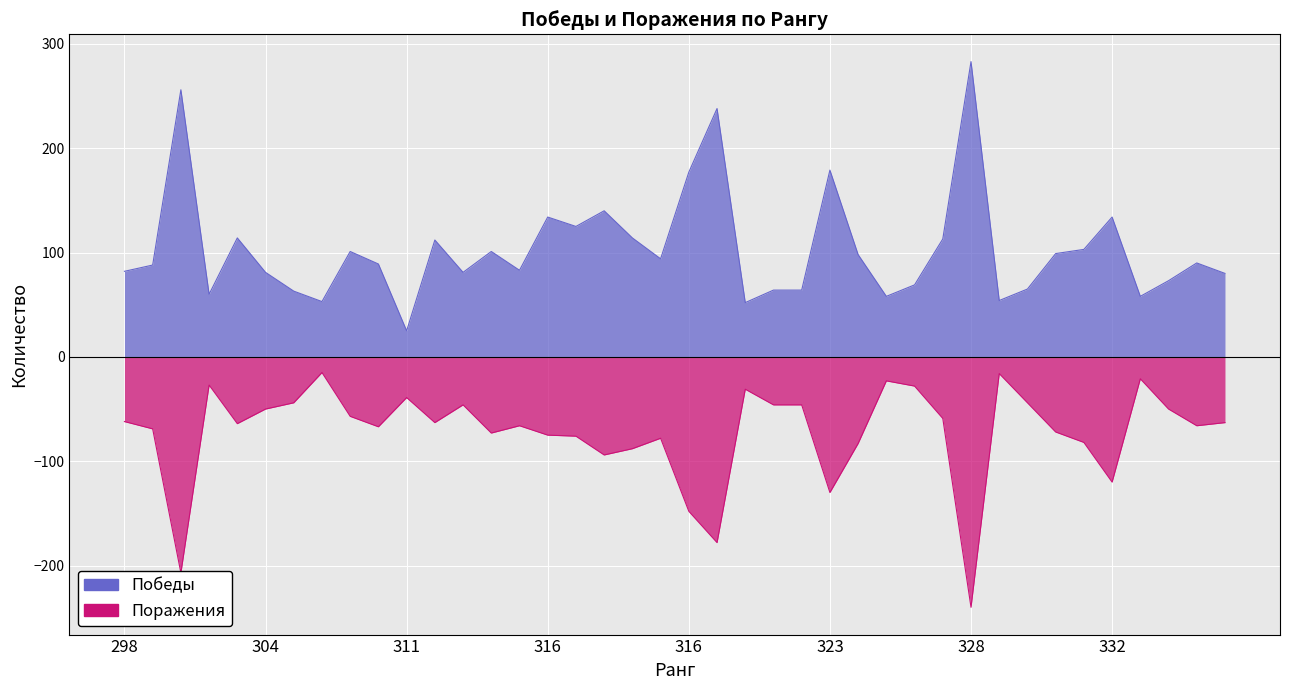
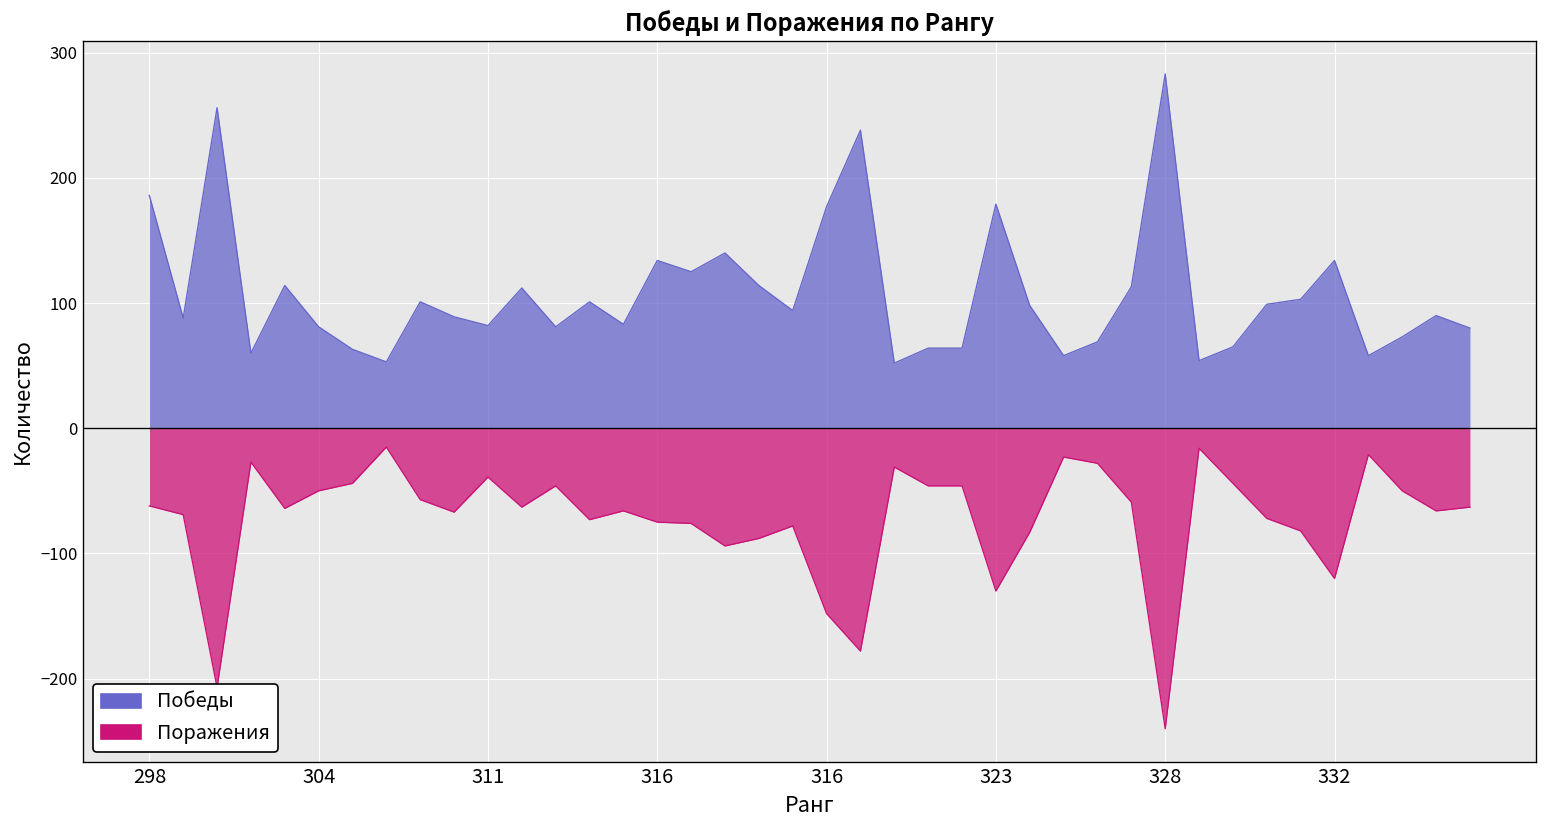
Победы, 298: 82 -> 186
Победы, 311: 25 -> 82
